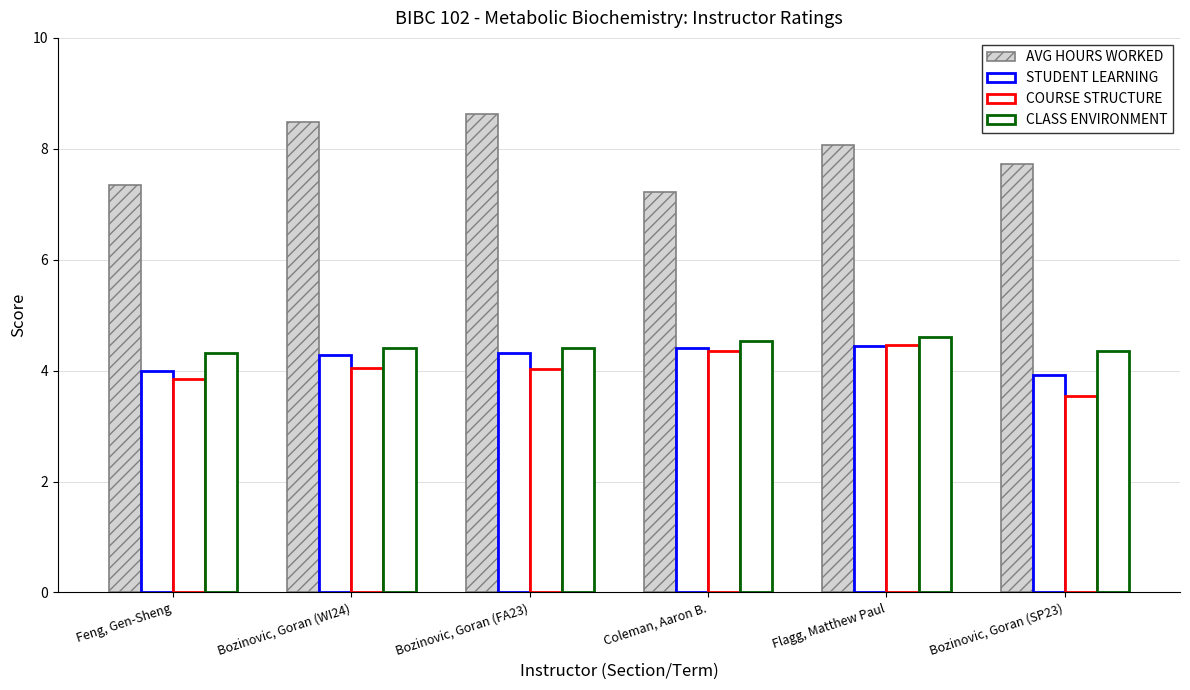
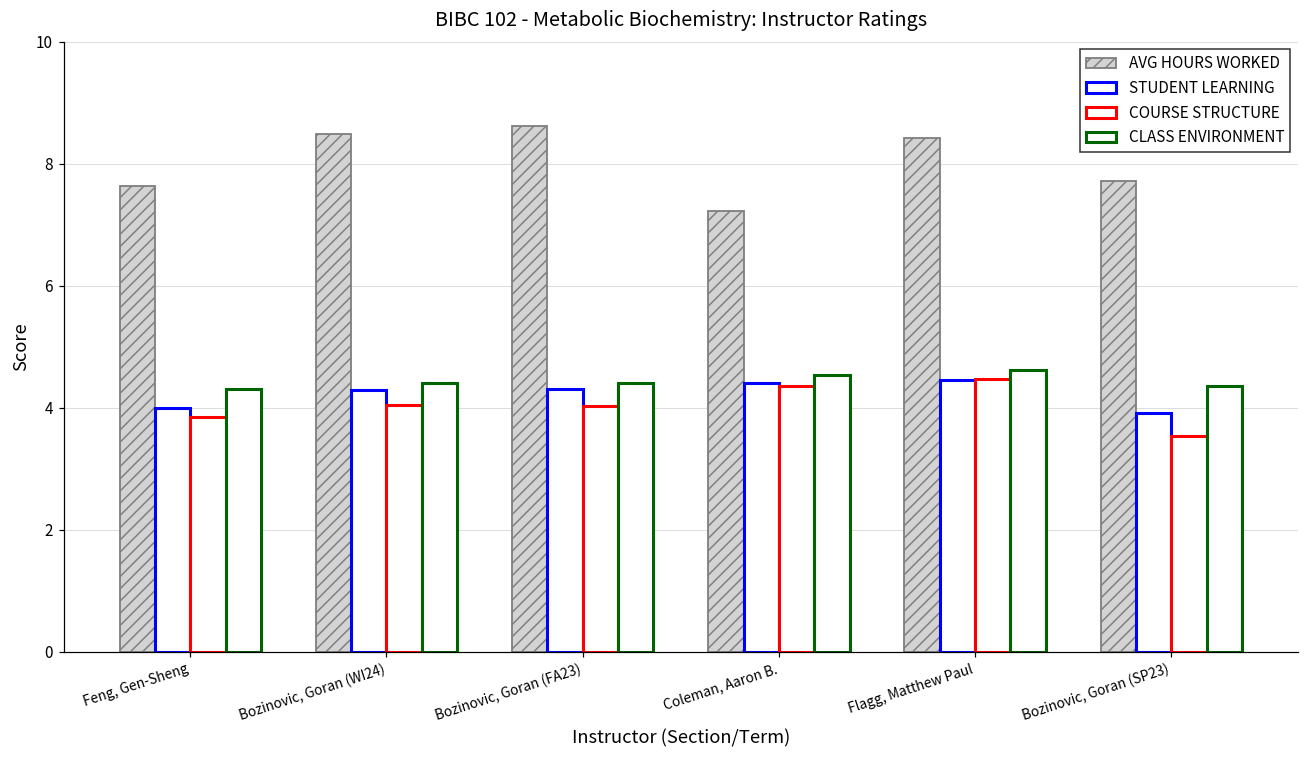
AVG HOURS WORKED, Feng, Gen-Sheng: 7.4 -> 7.6
AVG HOURS WORKED, Flagg, Matthew Paul: 8.1 -> 8.4
